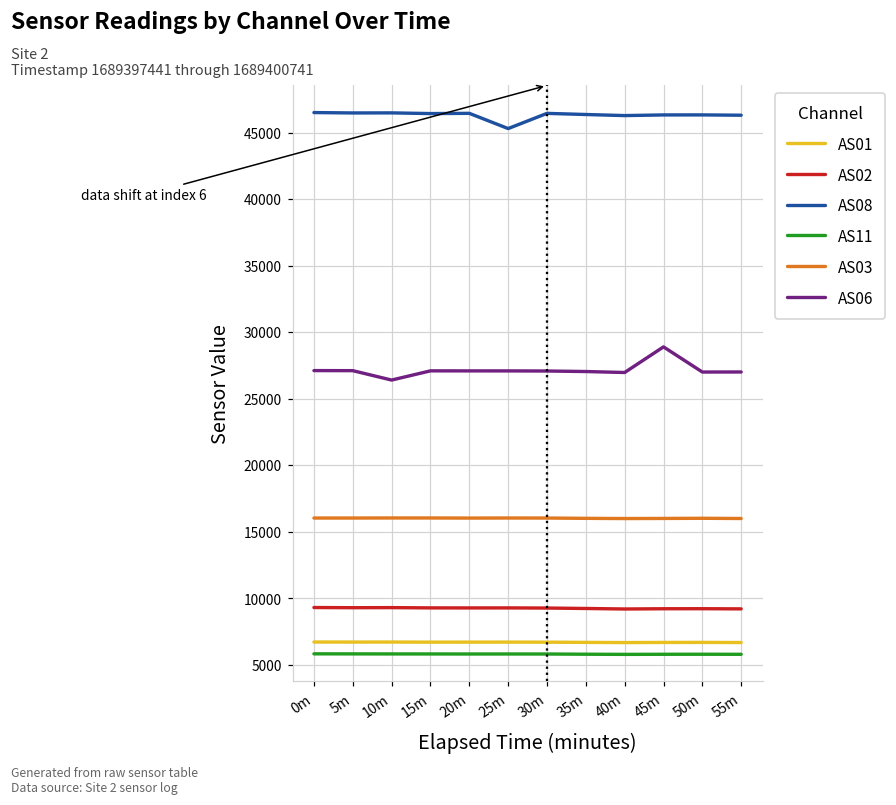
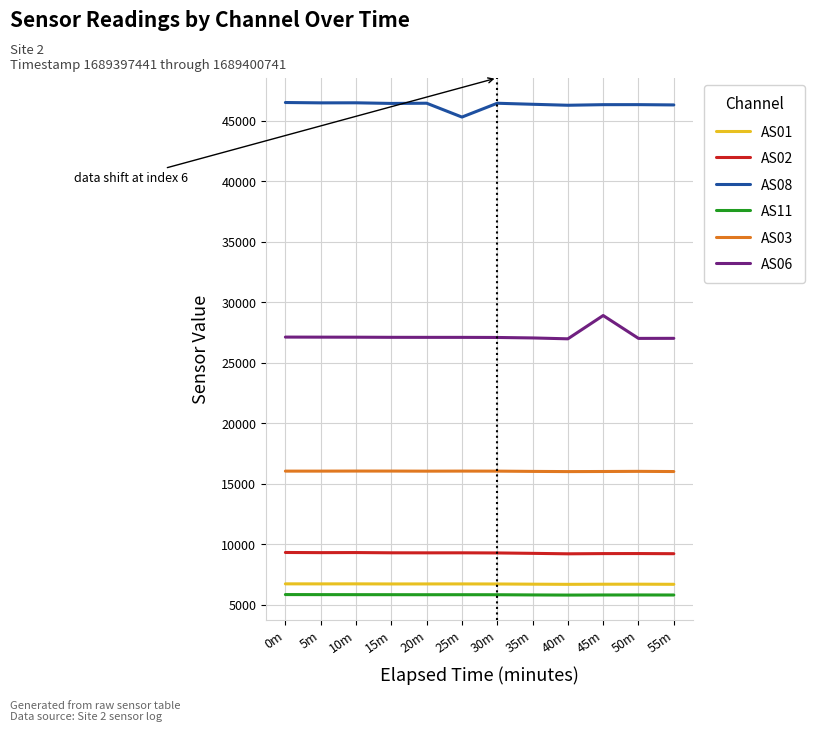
AS06, 10m: 26400 -> 27100
